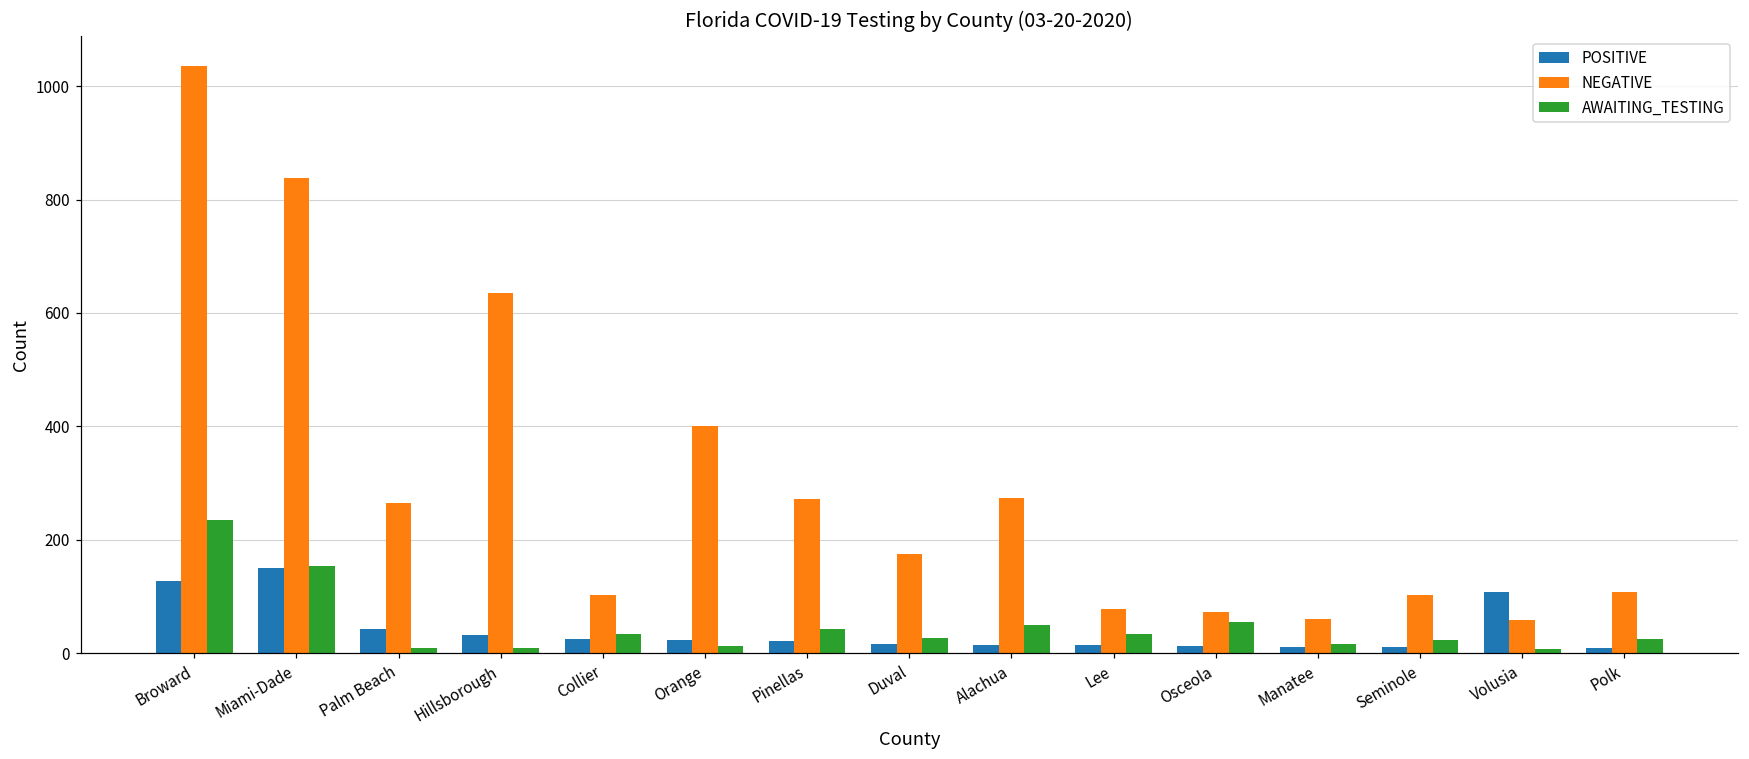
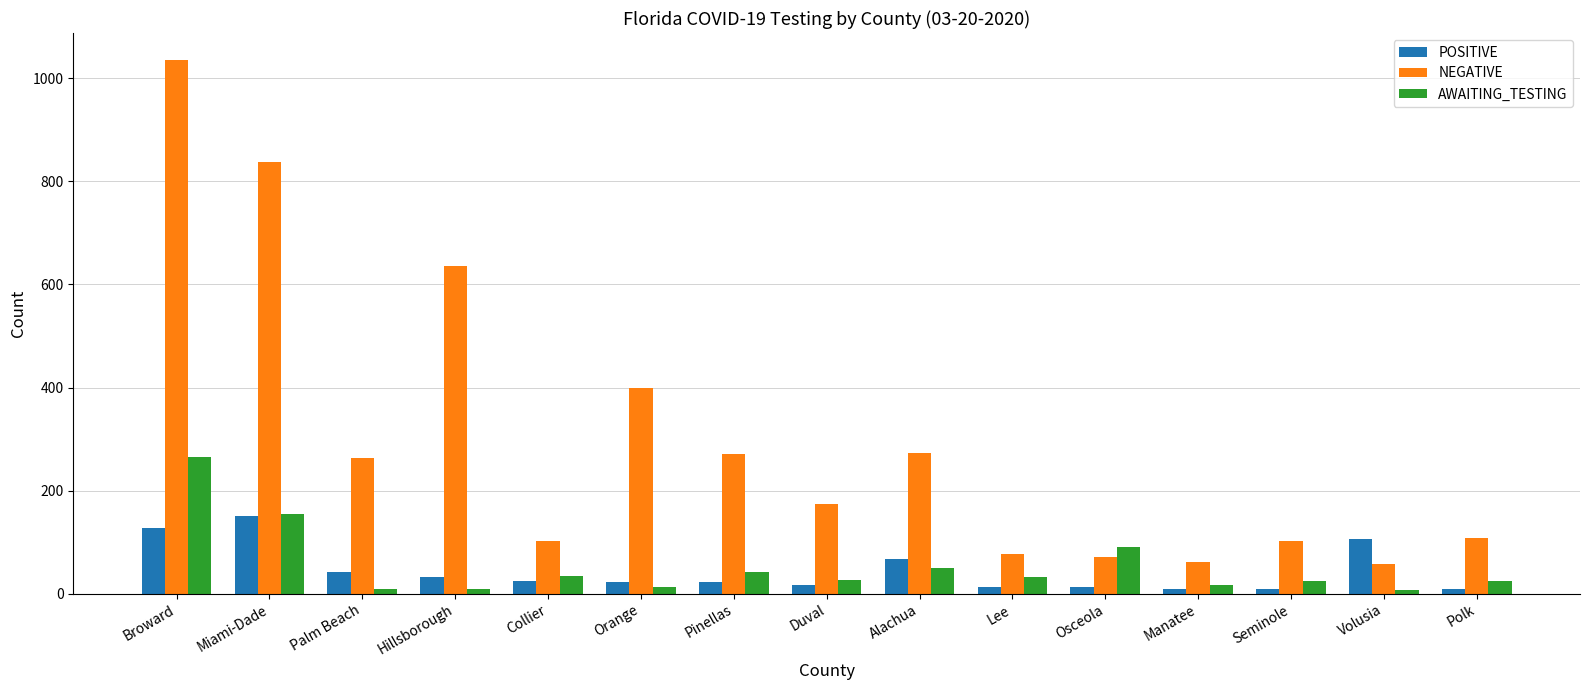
AWAITING_TESTING, Broward: 230 -> 270
POSITIVE, Alachua: 20 -> 70
AWAITING_TESTING, Osceola: 60 -> 90
